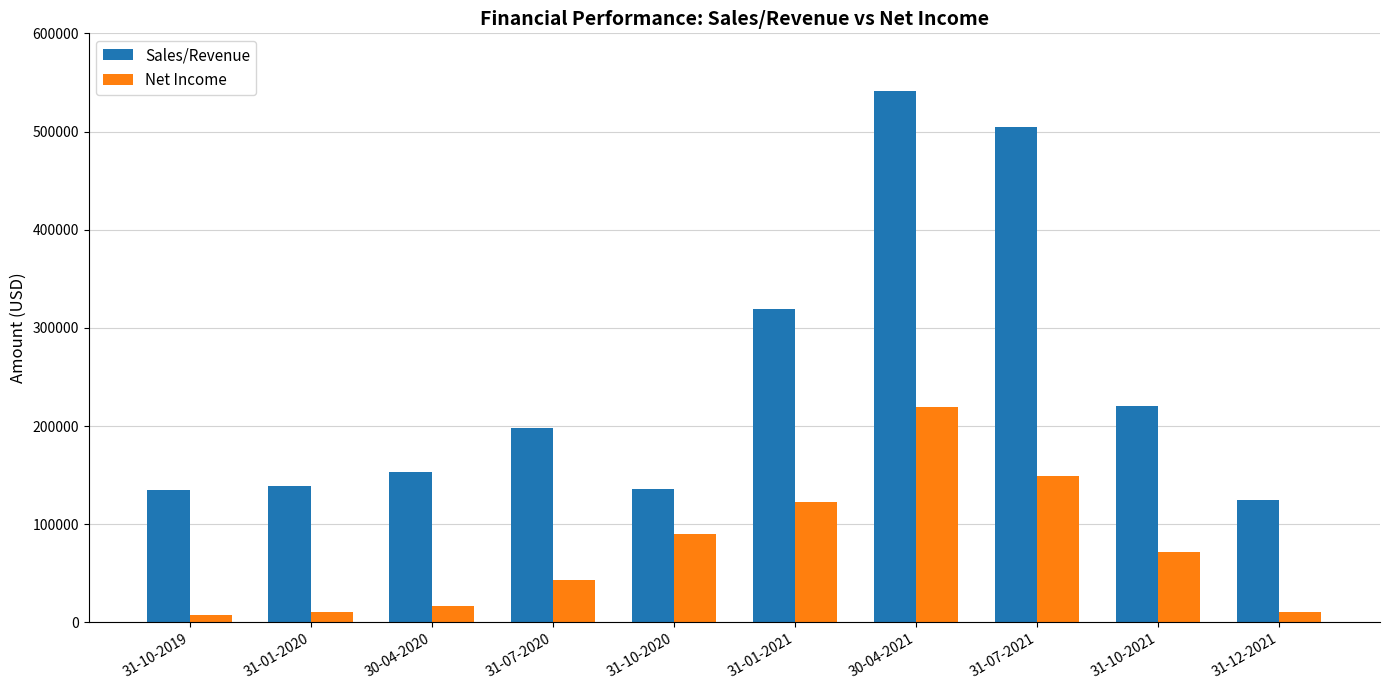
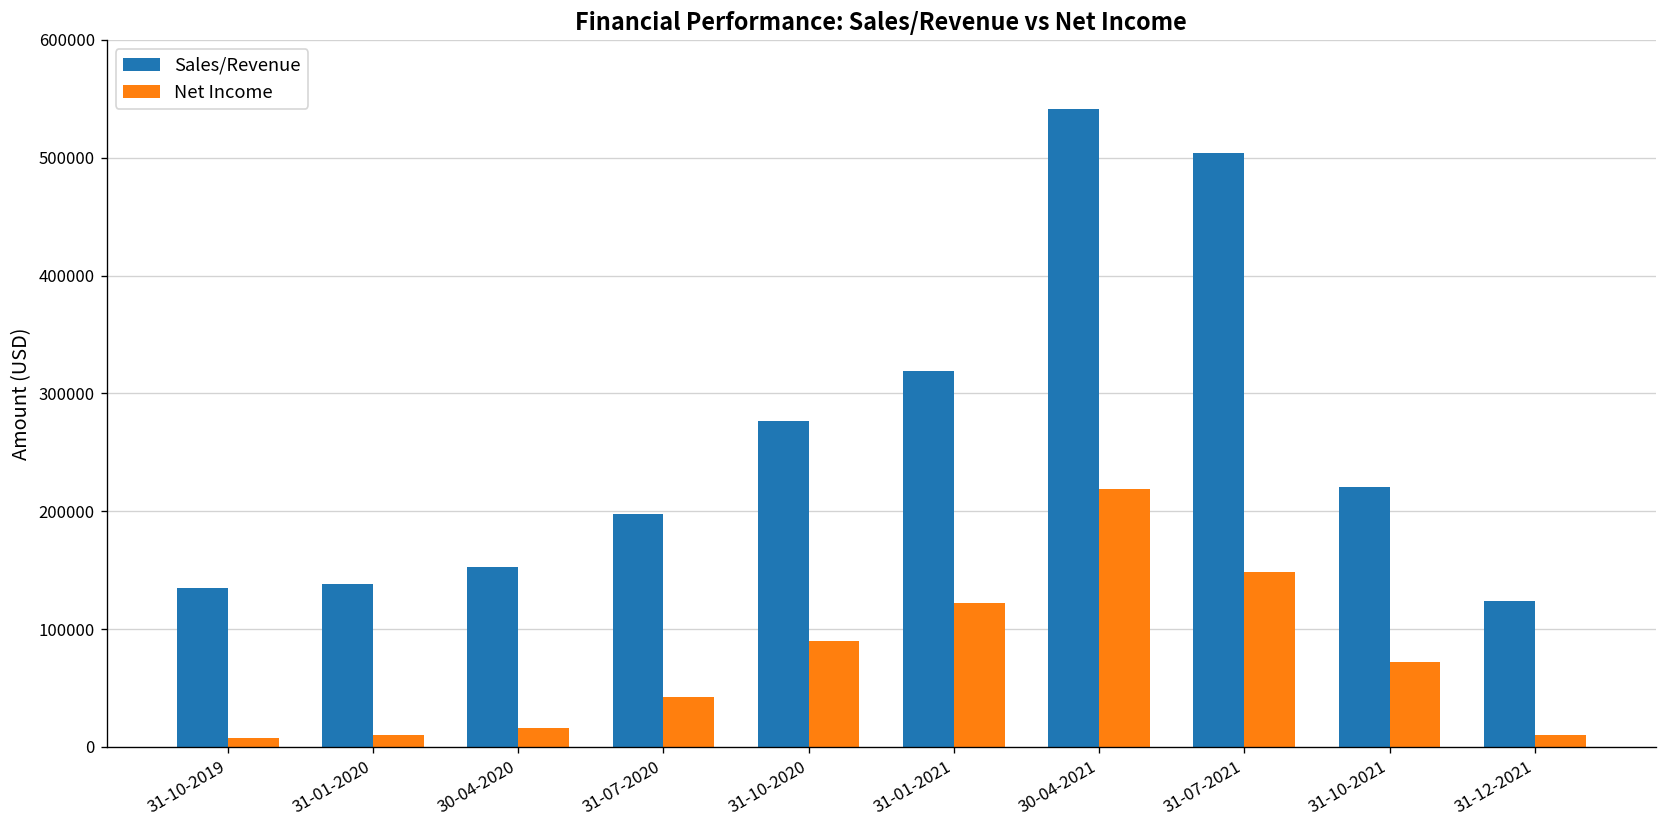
Sales/Revenue, 31-10-2020: 140000 -> 280000
